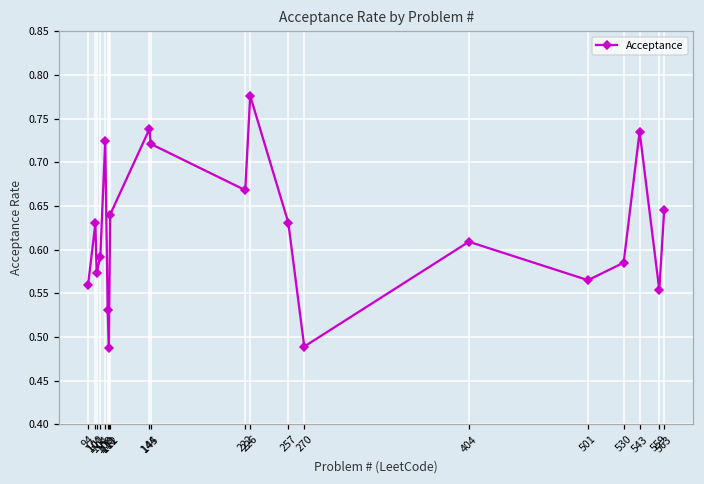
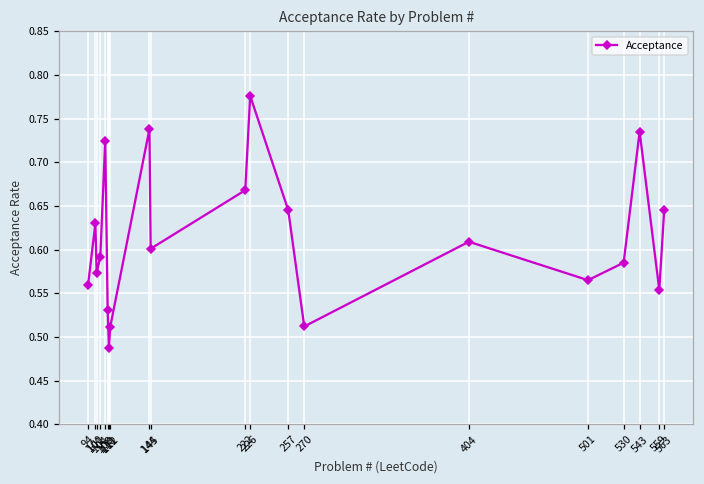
112: 0.64 -> 0.51
145: 0.72 -> 0.60
257: 0.63 -> 0.65
270: 0.49 -> 0.51
